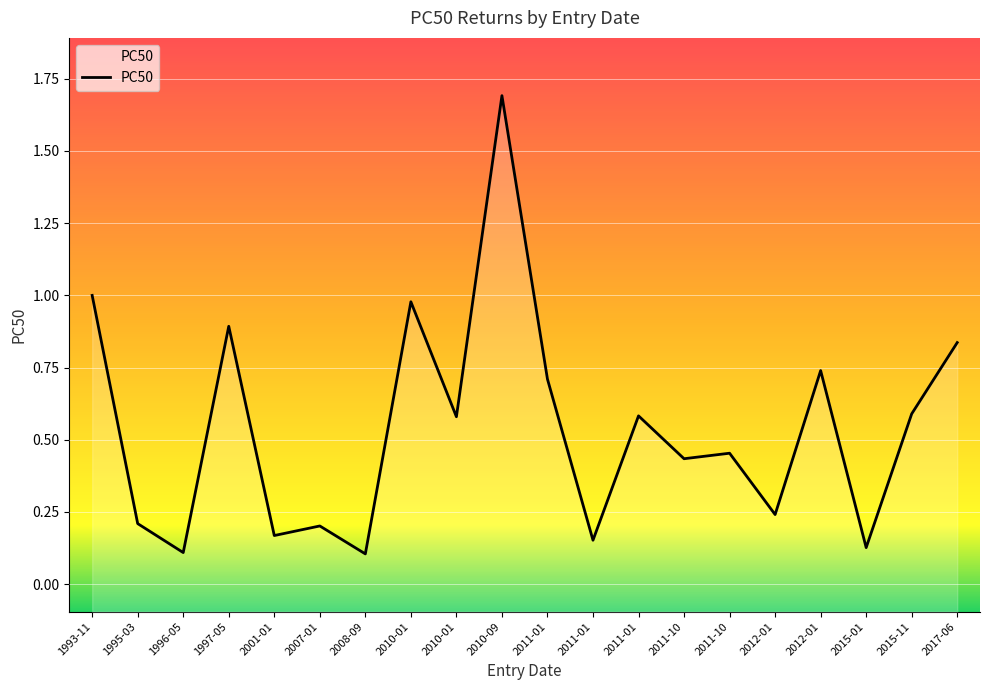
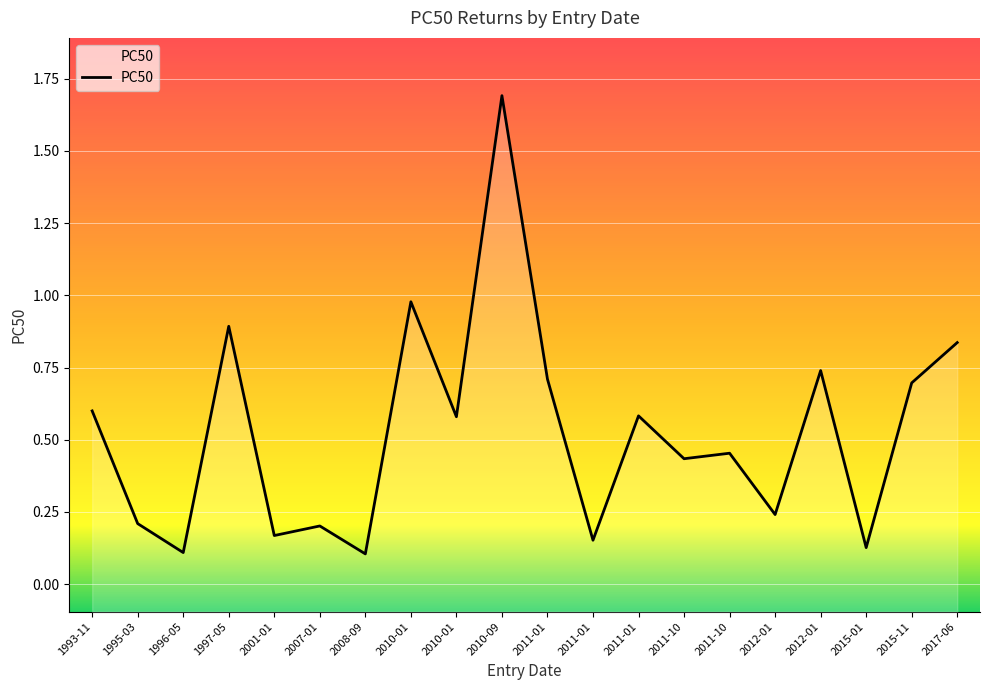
1993-11: 1.0 -> 0.6
2015-11: 0.59 -> 0.70
